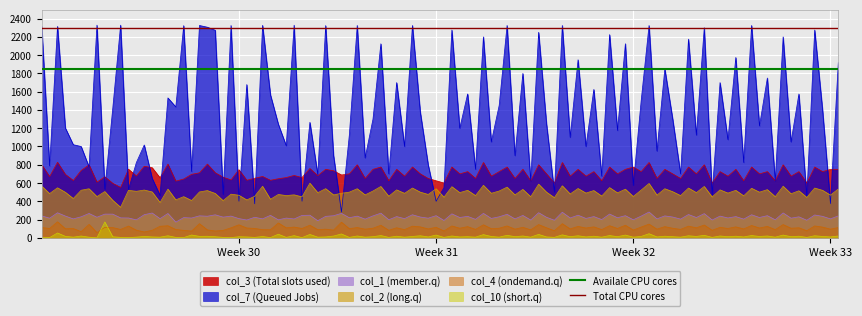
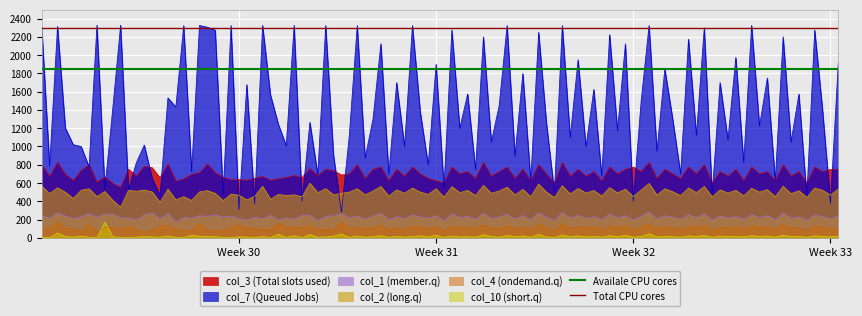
col_3 (Total slots used), Week 30: 700 -> 600
col_7 (Queued Jobs), Week 30: 400 -> 300
col_7 (Queued Jobs), Week 31: 400 -> 1900
col_7 (Queued Jobs), Week 32: 600 -> 400
